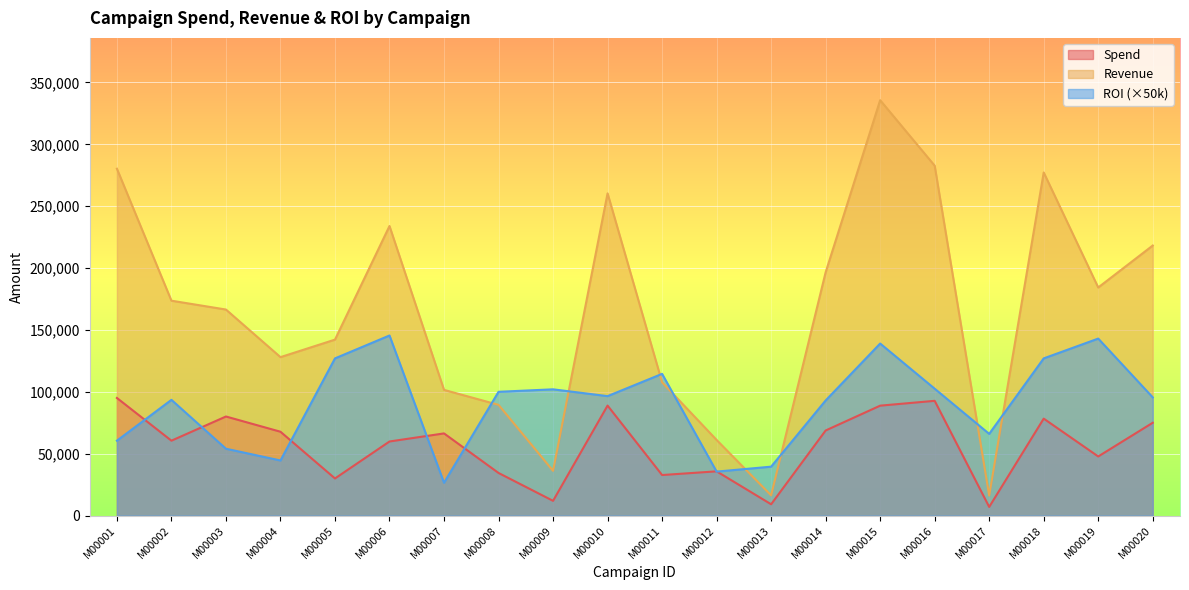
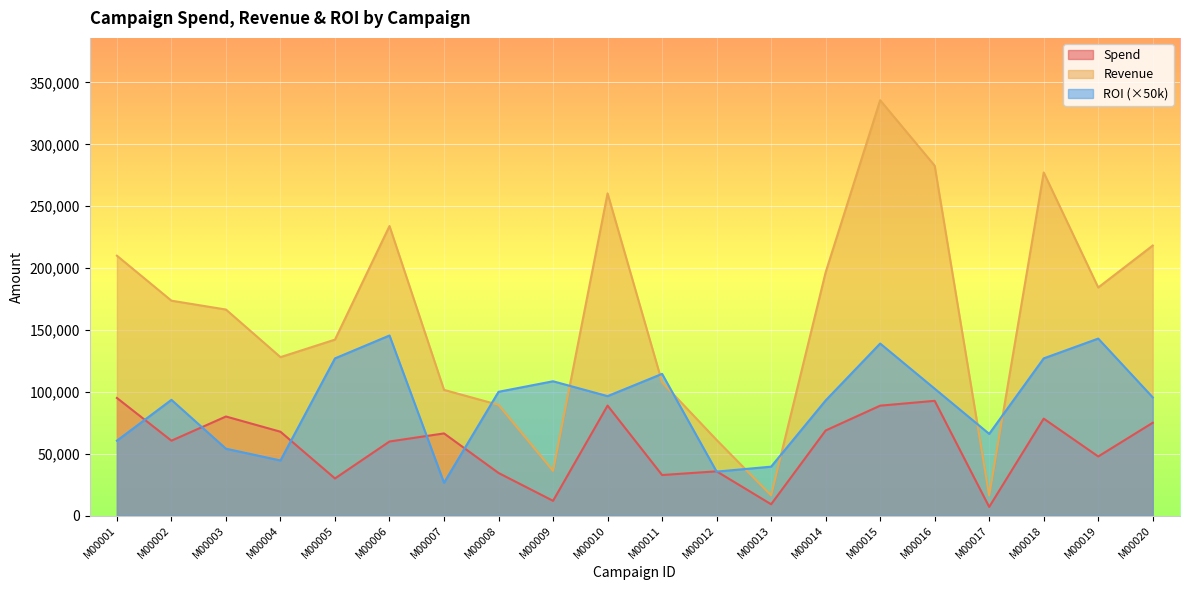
Revenue, M00001: 280,000 -> 210,000
ROI (×50k), M00009: 102,000 -> 109,000
